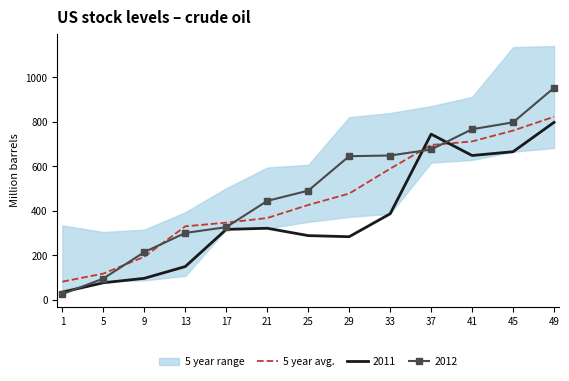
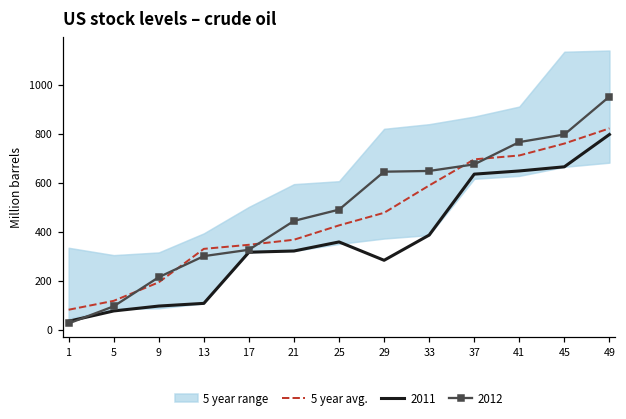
2011, 13: 150 -> 110
2011, 25: 290 -> 360
2011, 37: 740 -> 640
